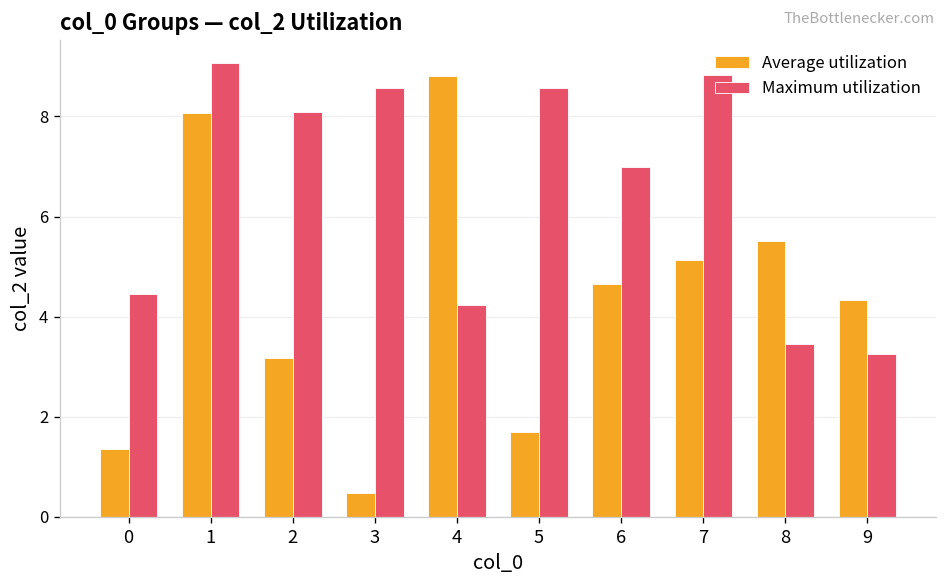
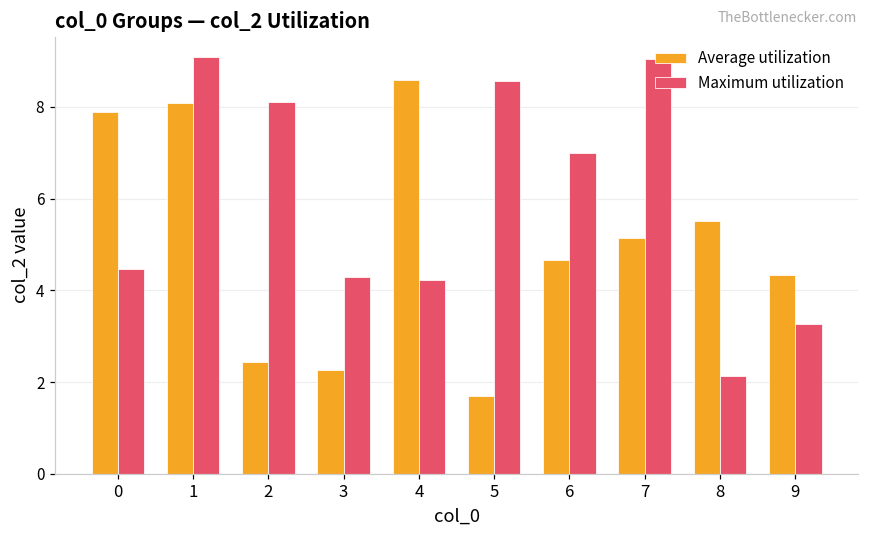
Average utilization, 0: 1.4 -> 7.9
Average utilization, 2: 3.2 -> 2.4
Average utilization, 3: 0.5 -> 2.3
Maximum utilization, 3: 8.6 -> 4.3
Average utilization, 4: 8.8 -> 8.6
Maximum utilization, 7: 8.8 -> 9.0
Maximum utilization, 8: 3.4 -> 2.1
